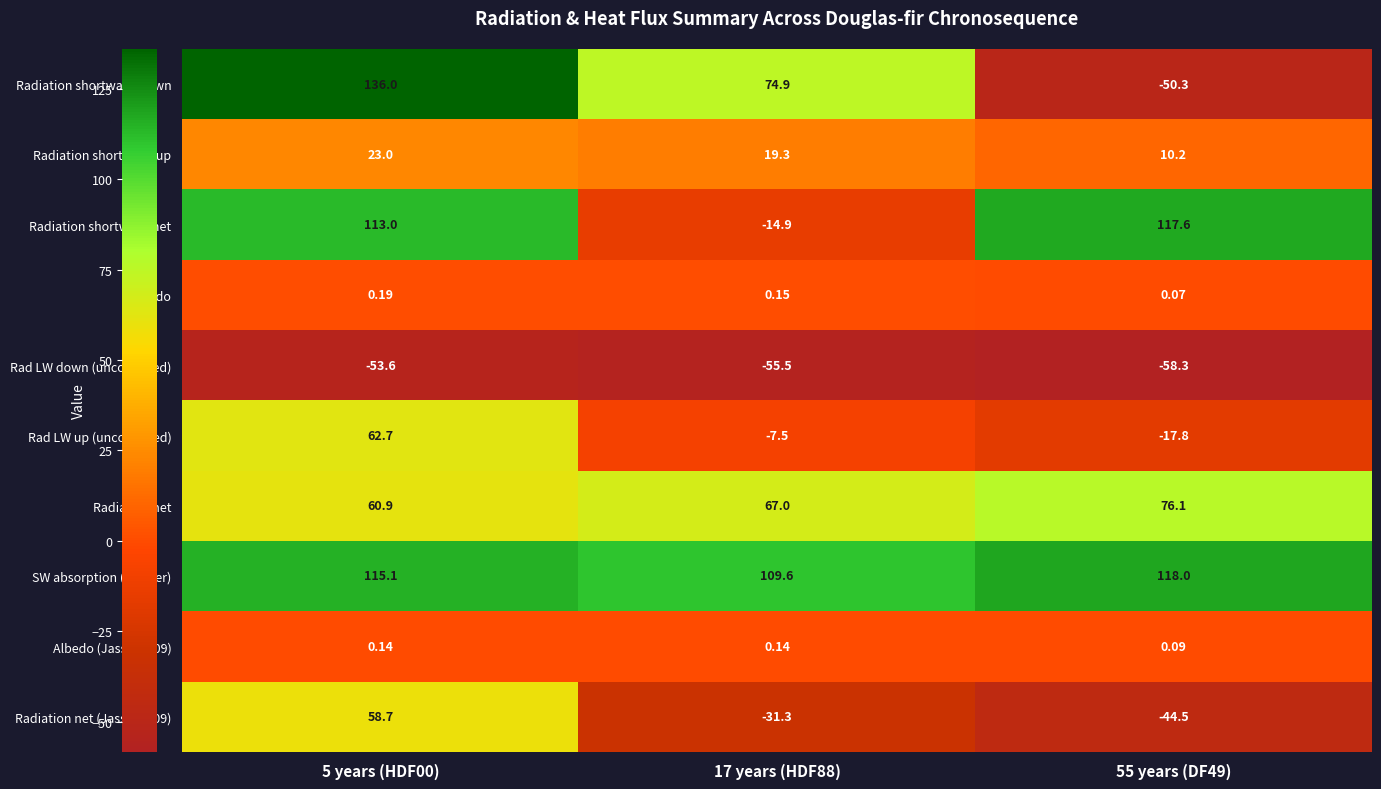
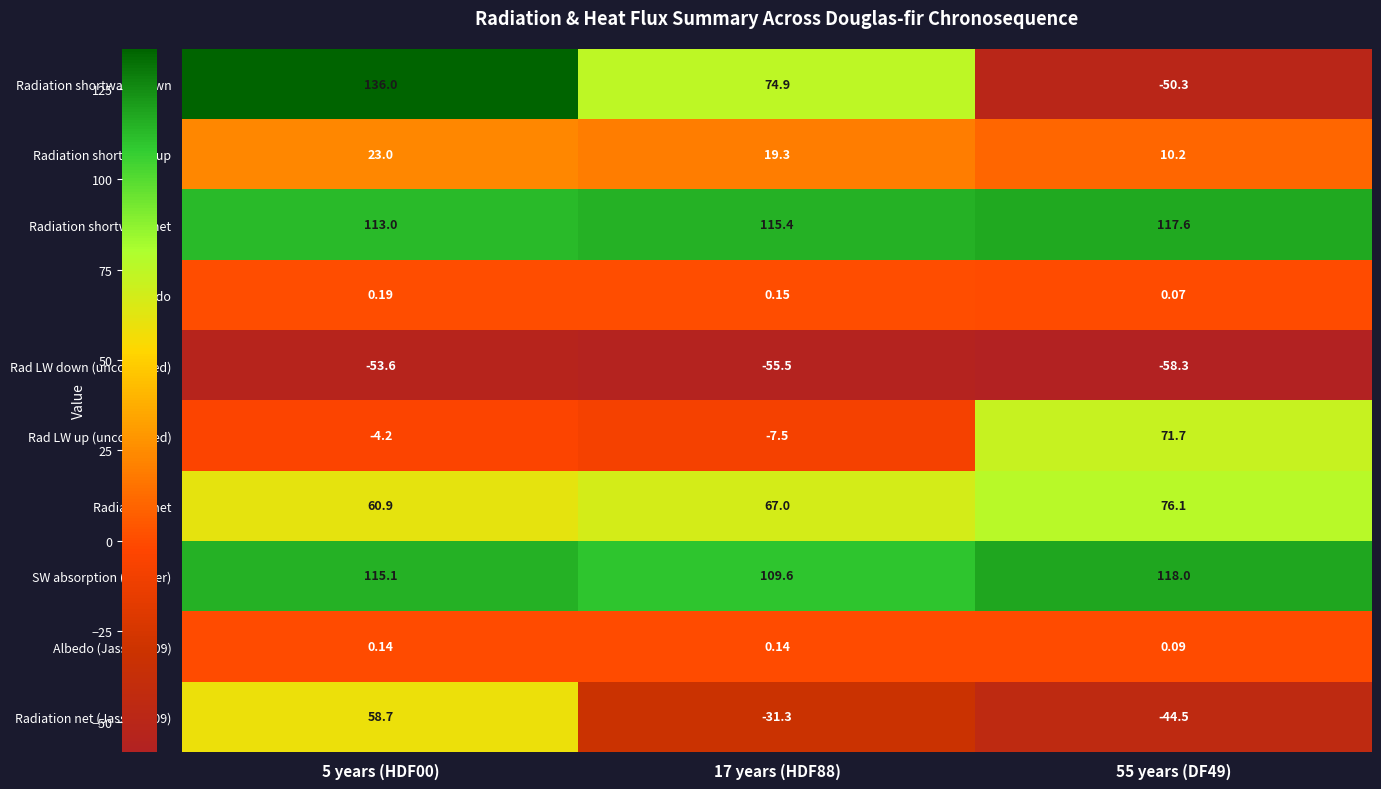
Radiation shortwave net, 17 years (HDF88): -14.9 -> 115.4
Rad LW up (uncorrected), 5 years (HDF00): 62.7 -> -4.2
Rad LW up (uncorrected), 55 years (DF49): -17.8 -> 71.7
